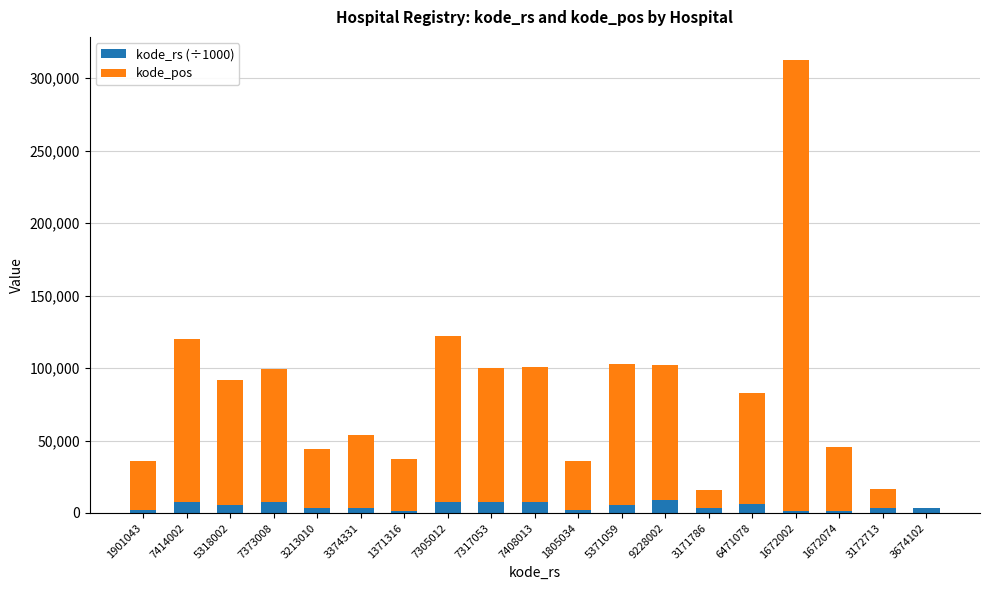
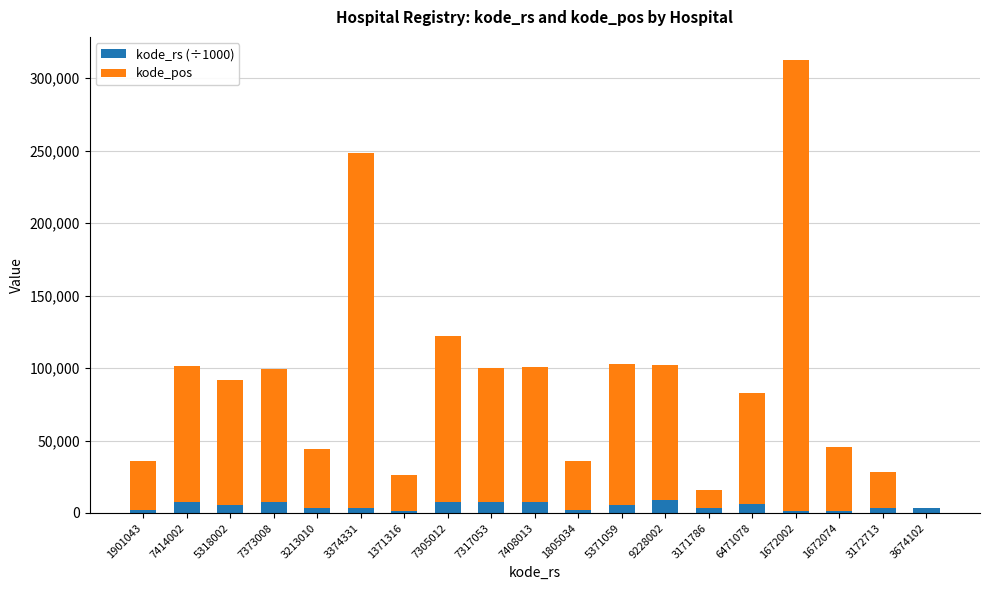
kode_pos, 7414002: 112,000 -> 94,000
kode_pos, 3374331: 50,000 -> 245,000
kode_pos, 1371316: 36,000 -> 25,000
kode_pos, 3172713: 13,000 -> 25,000
